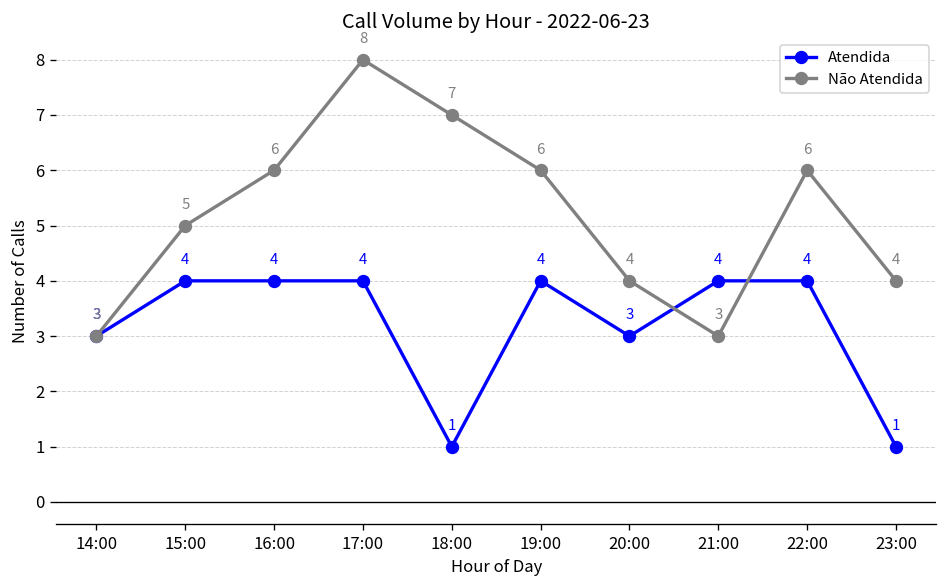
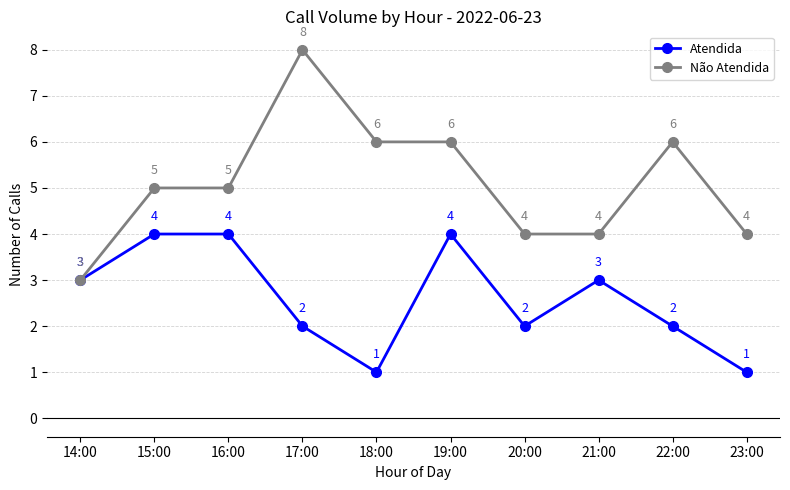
Não Atendida, 16:00: 6 -> 5
Atendida, 17:00: 4 -> 2
Não Atendida, 18:00: 7 -> 6
Atendida, 20:00: 3 -> 2
Atendida, 21:00: 4 -> 3
Não Atendida, 21:00: 3 -> 4
Atendida, 22:00: 4 -> 2
